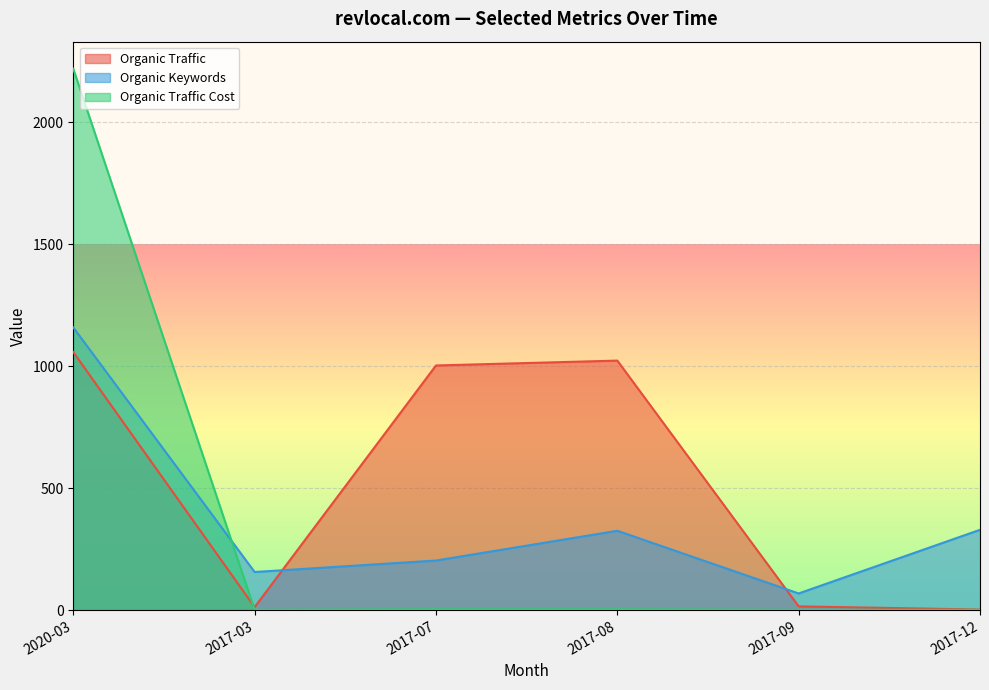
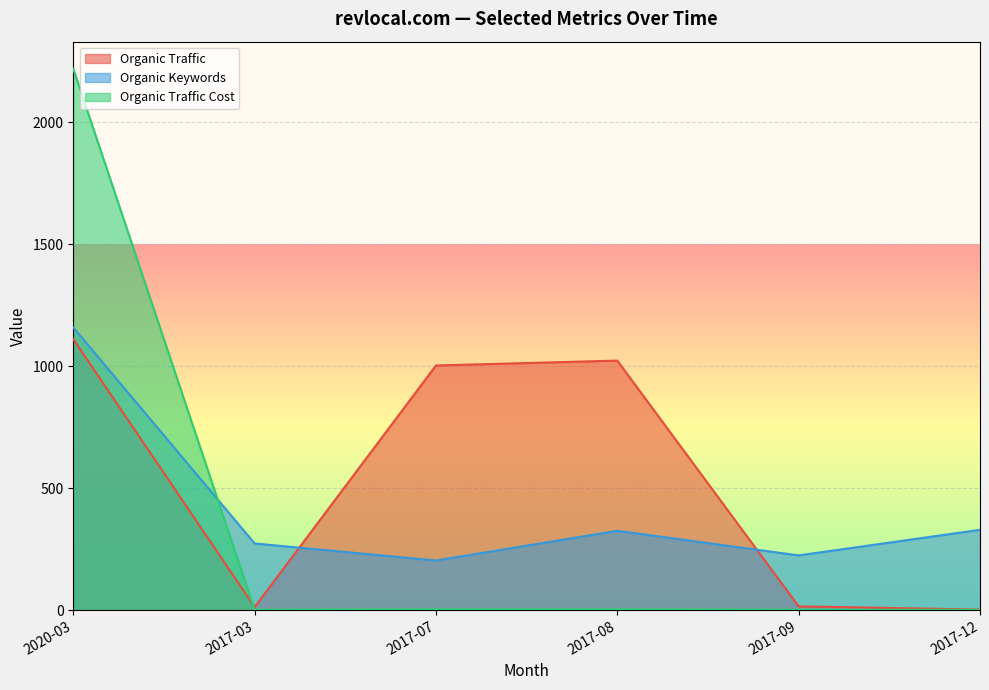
Organic Traffic, 2020-03: 1060 -> 1110
Organic Keywords, 2017-03: 160 -> 270
Organic Keywords, 2017-09: 70 -> 220
